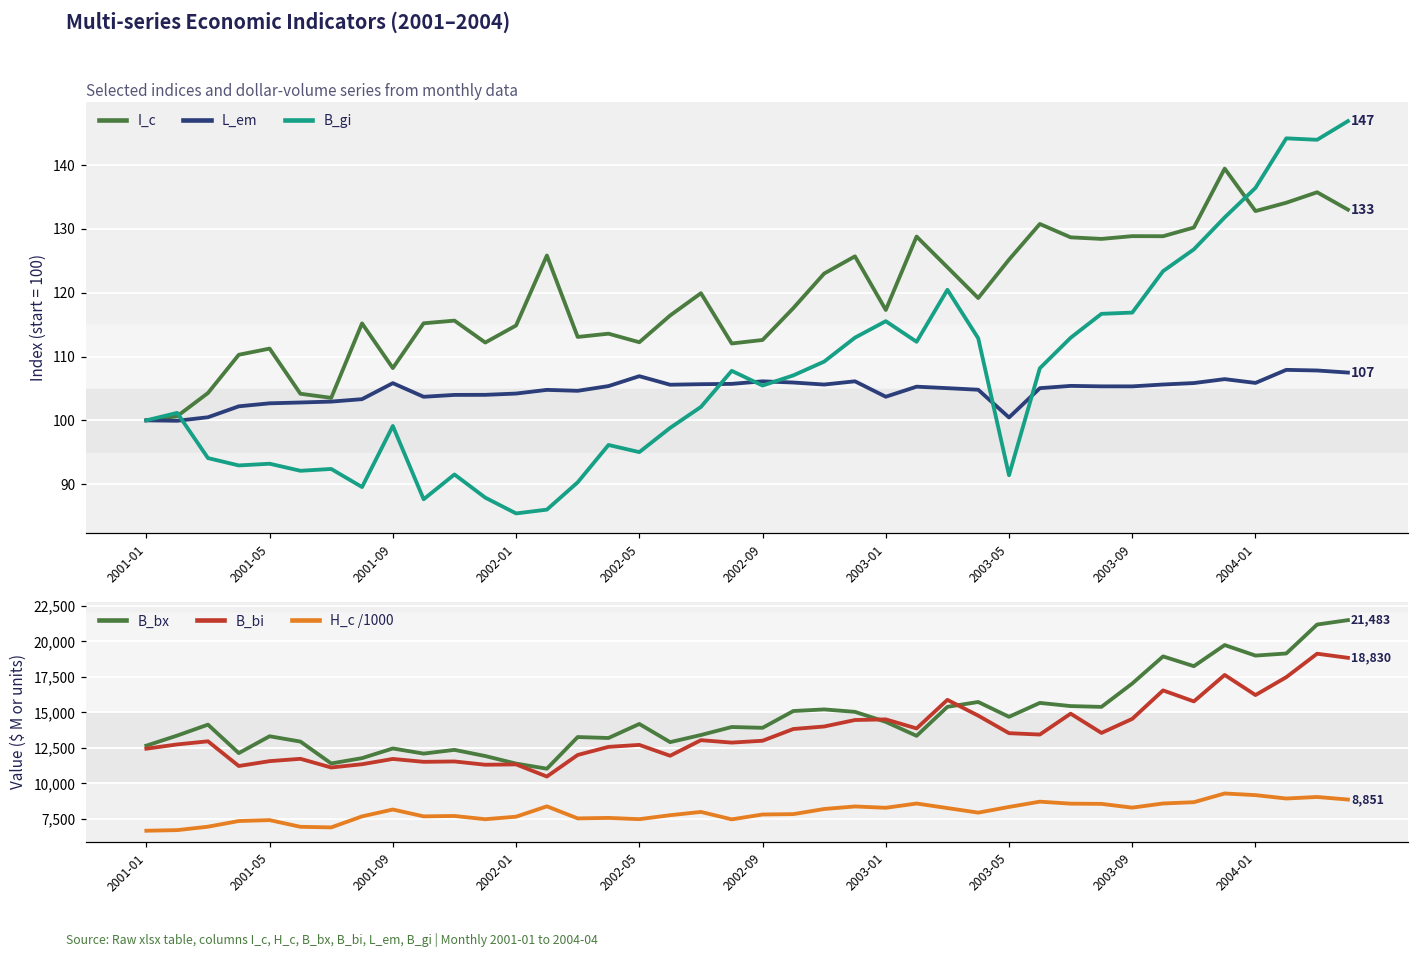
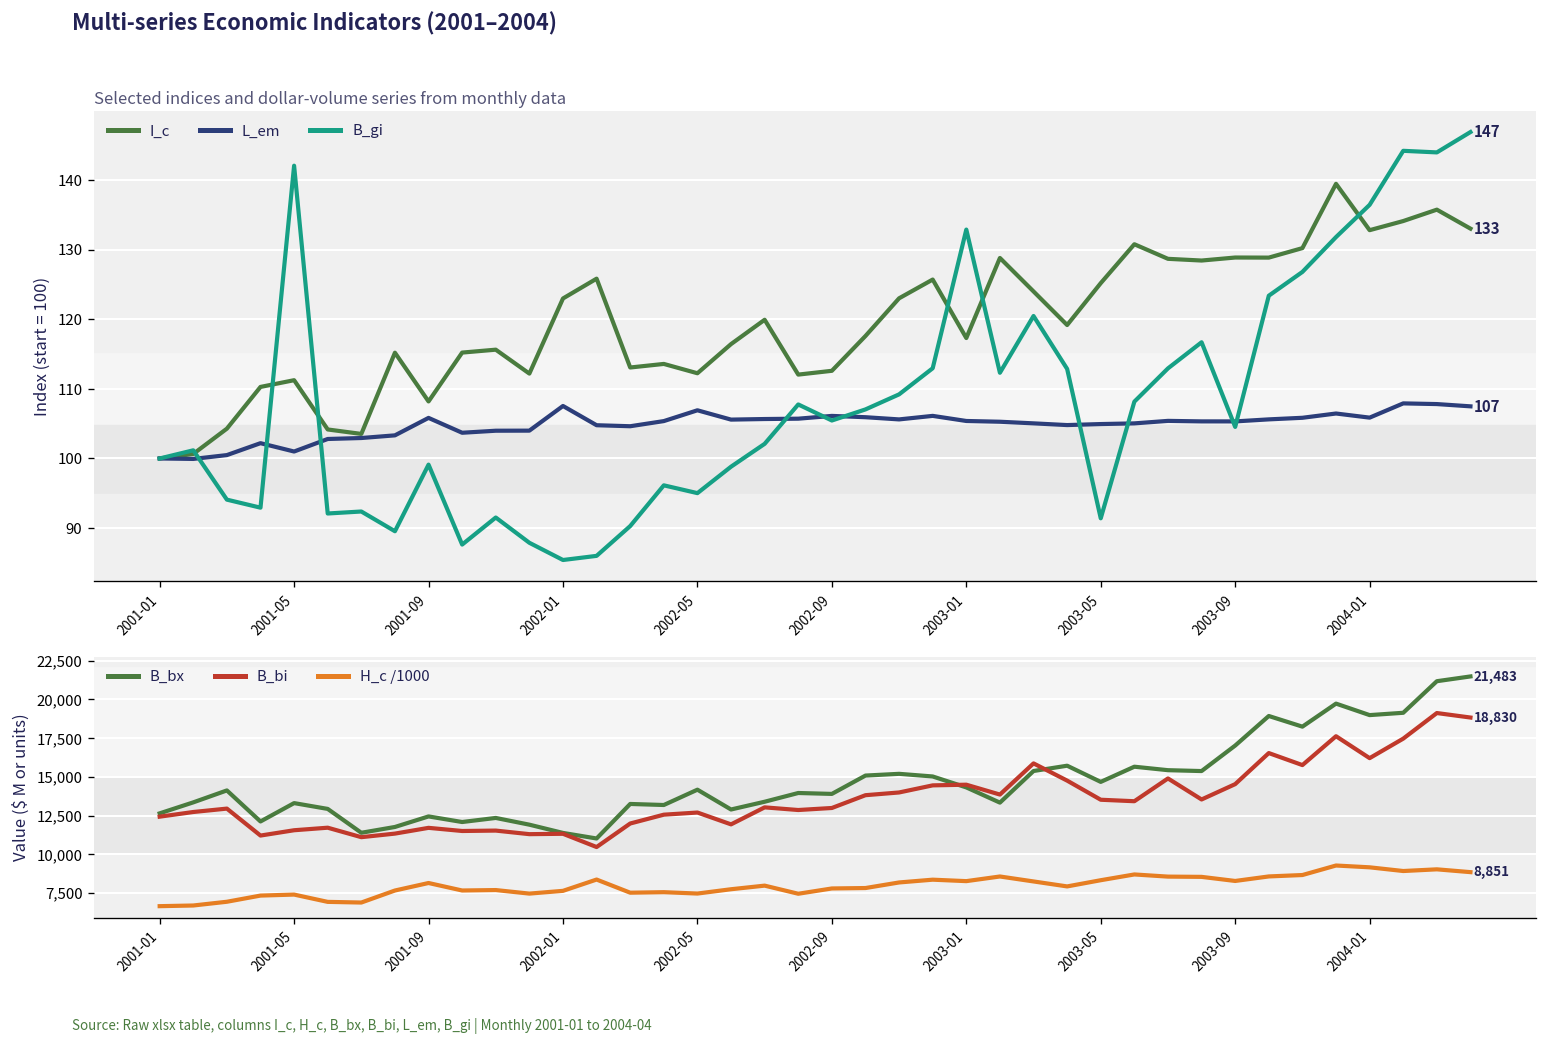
Selected indices and dollar-volume series from monthly data, L_em, 2001-05: 103 -> 101
Selected indices and dollar-volume series from monthly data, B_gi, 2001-05: 93 -> 142
Selected indices and dollar-volume series from monthly data, I_c, 2002-01: 115 -> 123
Selected indices and dollar-volume series from monthly data, L_em, 2002-01: 104 -> 108
Selected indices and dollar-volume series from monthly data, L_em, 2003-01: 104 -> 105
Selected indices and dollar-volume series from monthly data, B_gi, 2003-01: 116 -> 133
Selected indices and dollar-volume series from monthly data, L_em, 2003-05: 100 -> 105
Selected indices and dollar-volume series from monthly data, B_gi, 2003-09: 117 -> 105
